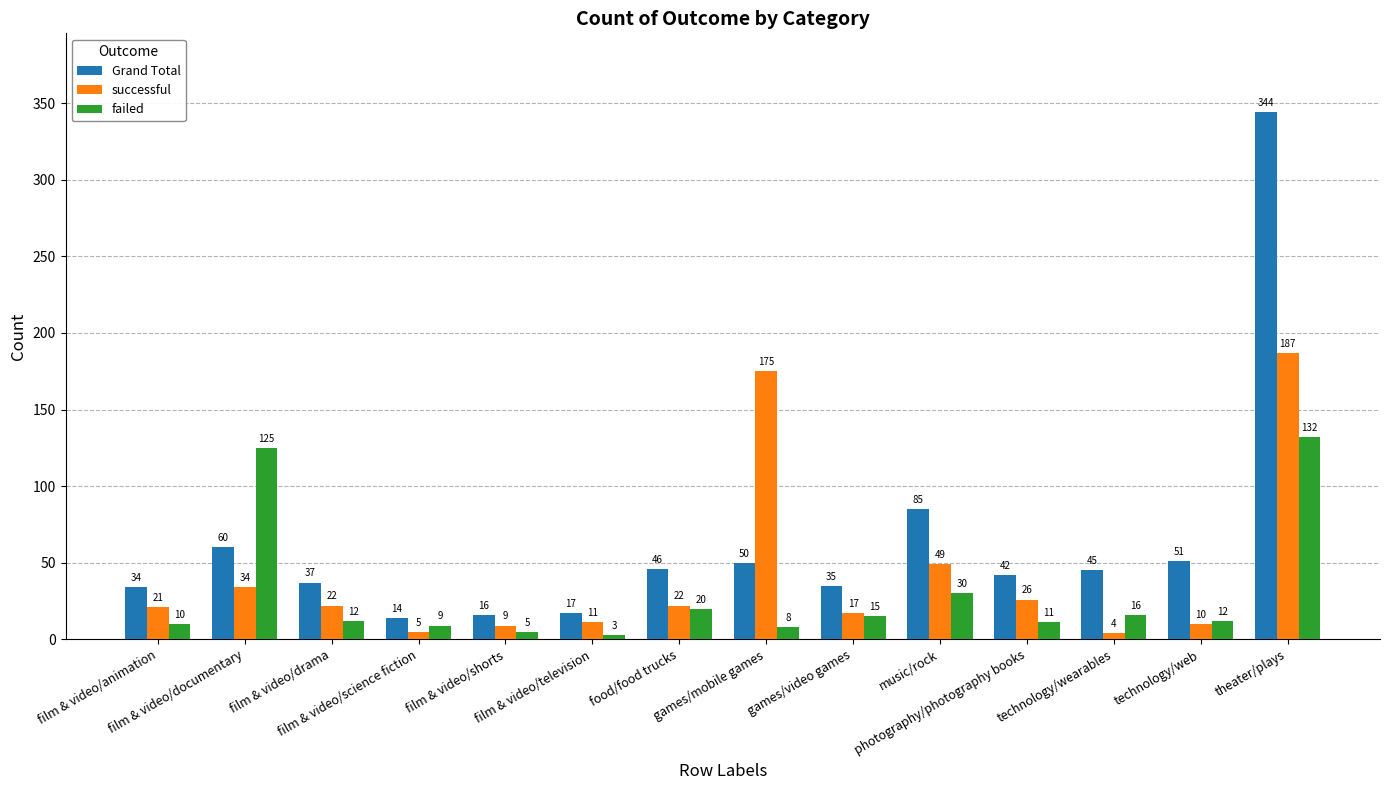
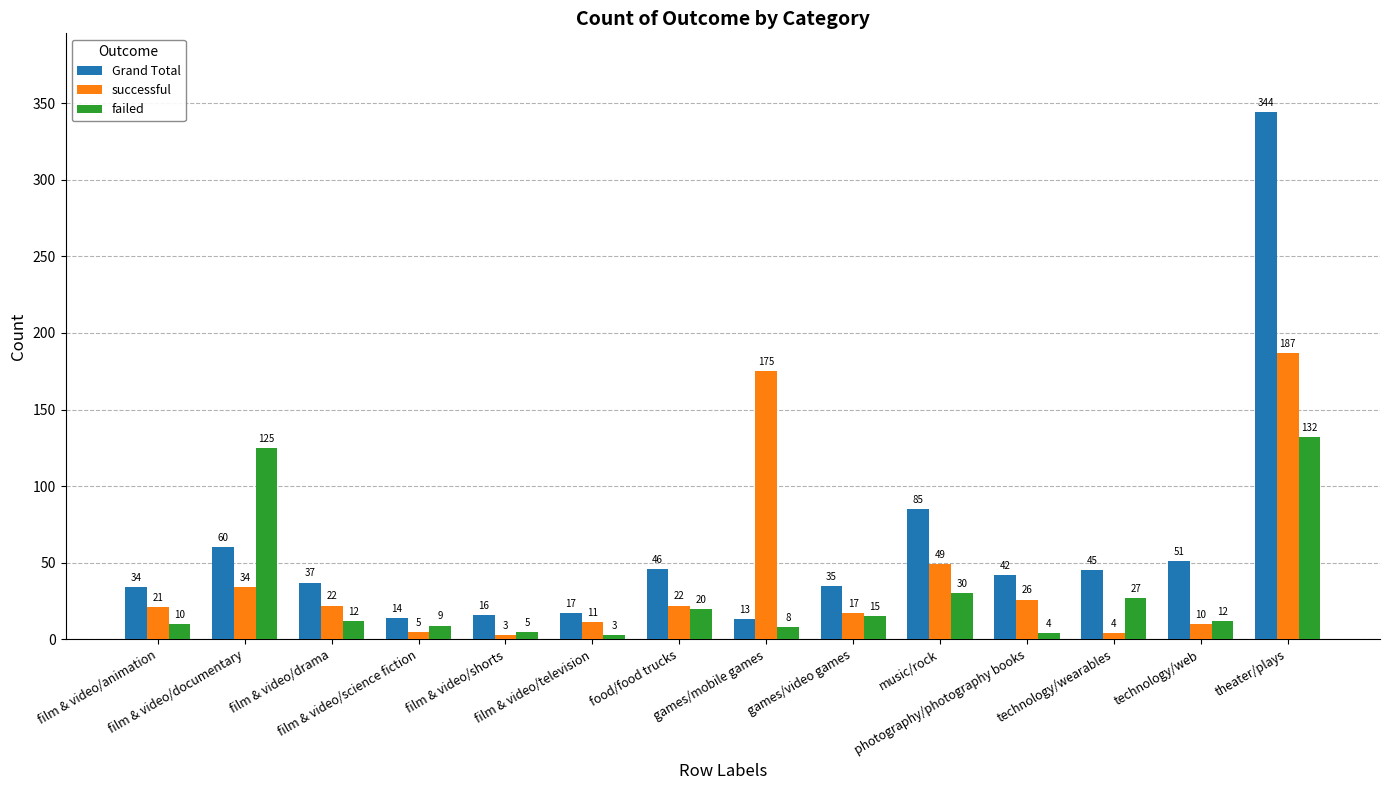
successful, film & video/shorts: 9 -> 3
Grand Total, games/mobile games: 50 -> 13
failed, photography/photography books: 11 -> 4
failed, technology/wearables: 16 -> 27
